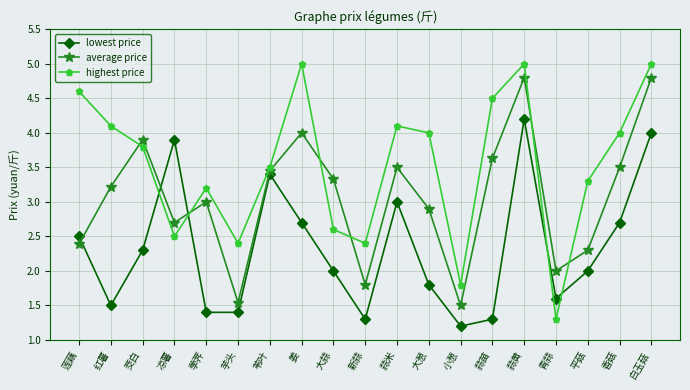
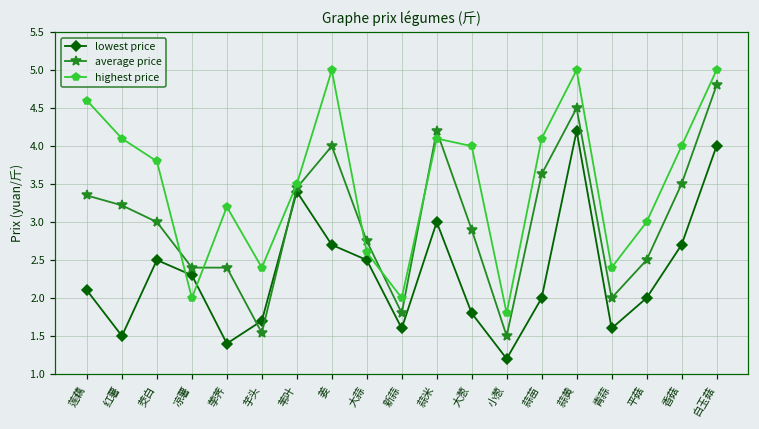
lowest price, 莲藕: 2.5 -> 2.1
average price, 莲藕: 2.4 -> 3.4
lowest price, 茭白: 2.3 -> 2.5
average price, 茭白: 3.9 -> 3.0
lowest price, 凉薯: 3.9 -> 2.3
average price, 凉薯: 2.7 -> 2.4
highest price, 凉薯: 2.5 -> 2.0
average price, 荸荠: 3.0 -> 2.4
lowest price, 芋头: 1.4 -> 1.7
lowest price, 大蒜: 2.0 -> 2.5
average price, 大蒜: 3.3 -> 2.8
lowest price, 新蒜: 1.3 -> 1.6
highest price, 新蒜: 2.4 -> 2.0
average price, 蒜米: 3.5 -> 4.2
lowest price, 蒜苗: 1.3 -> 2.0
highest price, 蒜苗: 4.5 -> 4.1
average price, 蒜黄: 4.8 -> 4.5
highest price, 青蒜: 1.3 -> 2.4
average price, 平菇: 2.3 -> 2.5
highest price, 平菇: 3.3 -> 3.0
